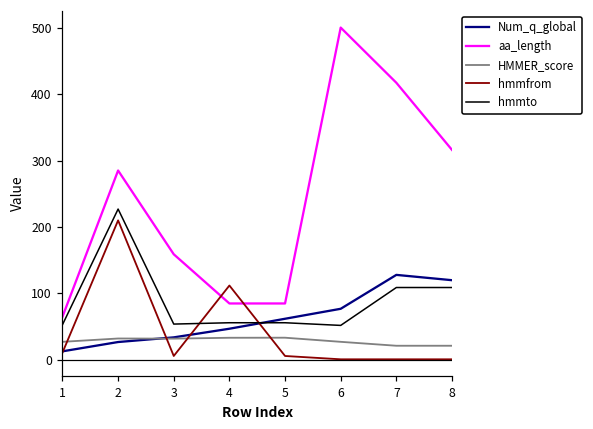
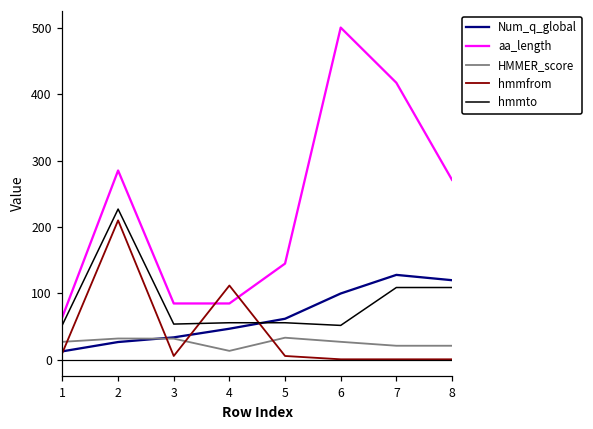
aa_length, 3: 160 -> 90
HMMER_score, 4: 30 -> 10
aa_length, 5: 90 -> 150
Num_q_global, 6: 80 -> 100
aa_length, 8: 320 -> 270
